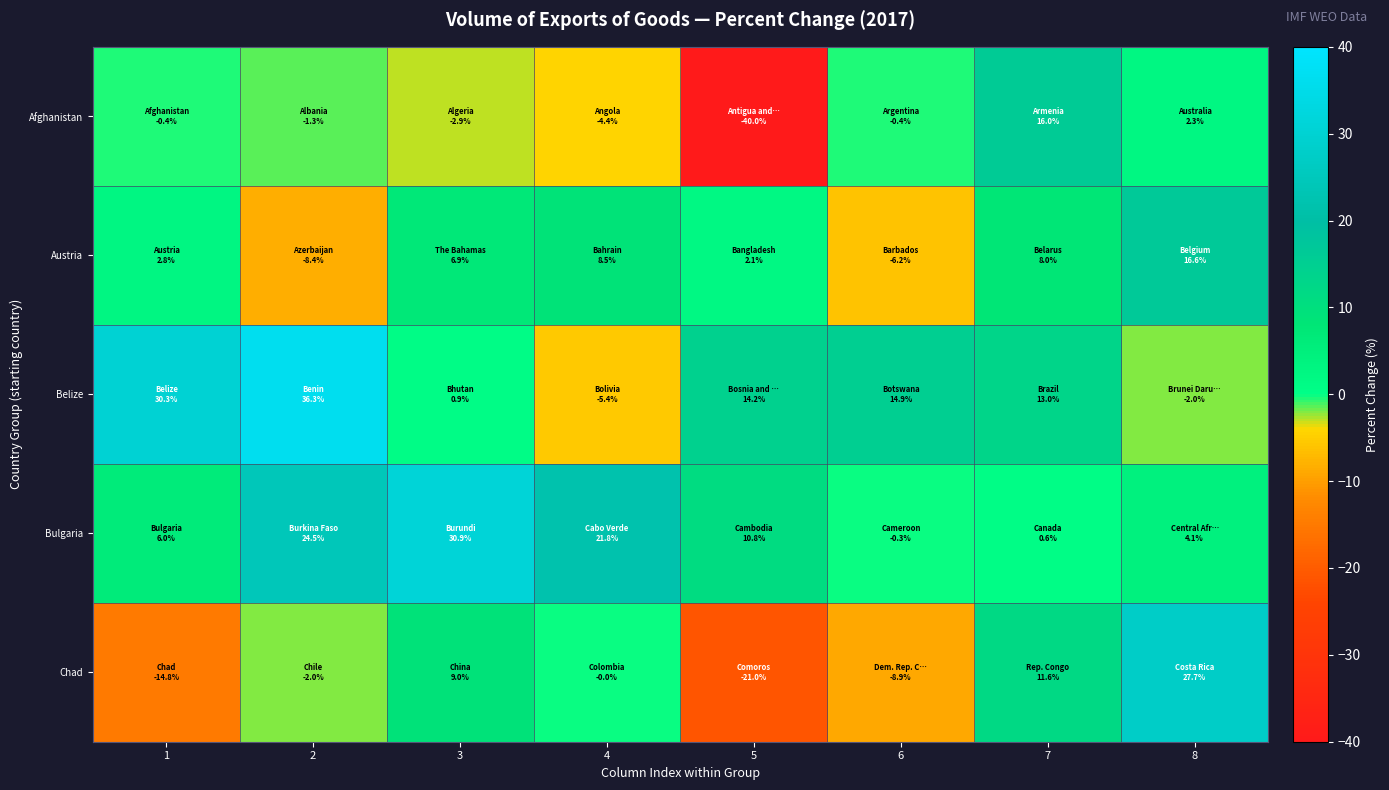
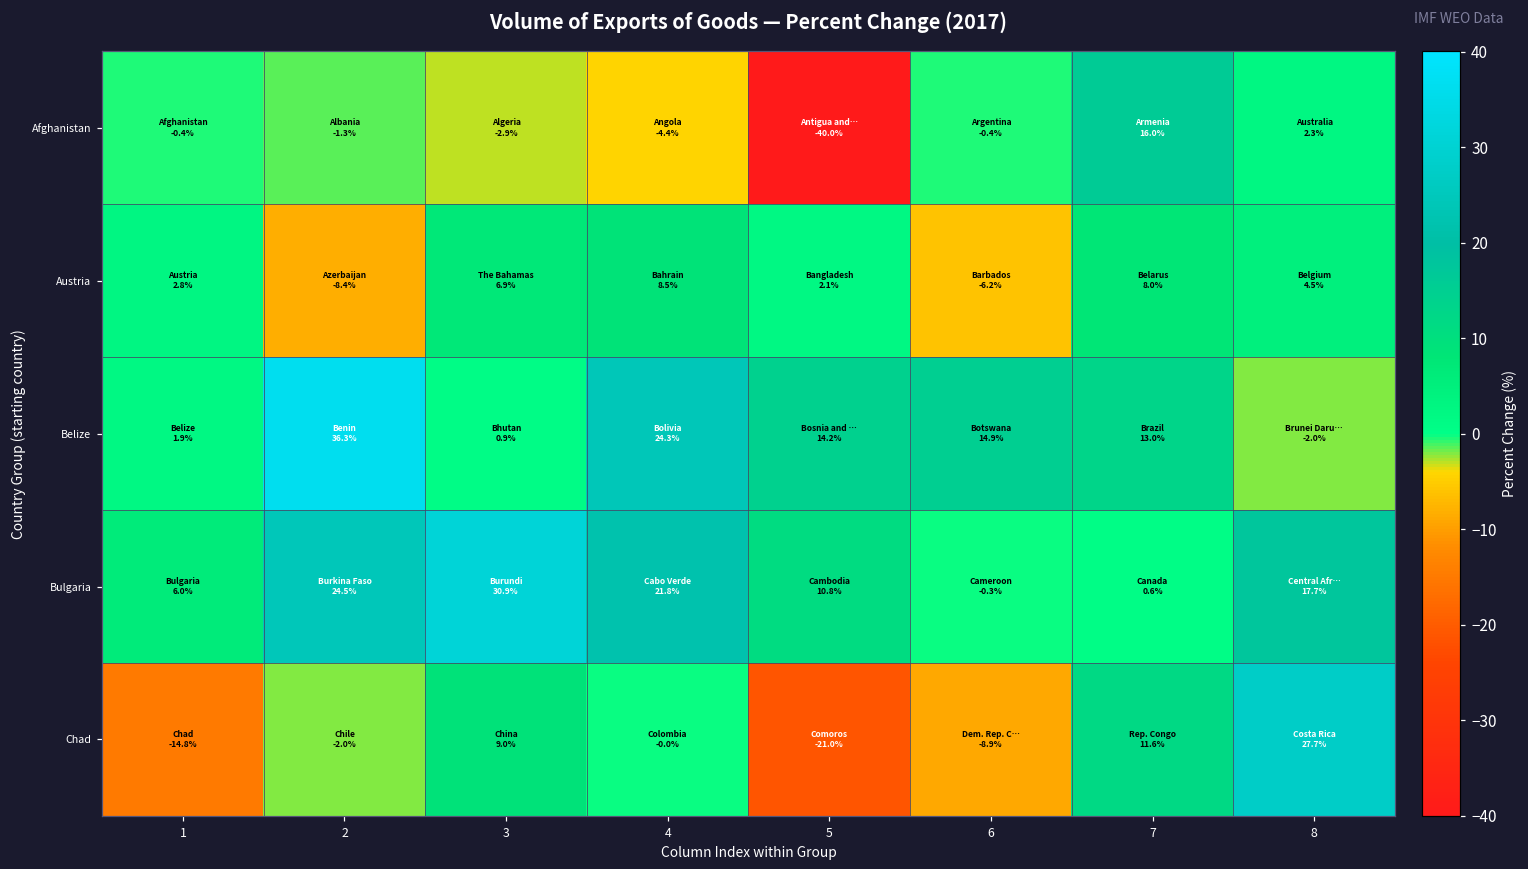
Austria, 8: 16.6% -> 4.5%
Belize, 1: 30.3% -> 1.9%
Belize, 4: -5.4% -> 24.3%
Bulgaria, 8: 4.1% -> 17.7%
